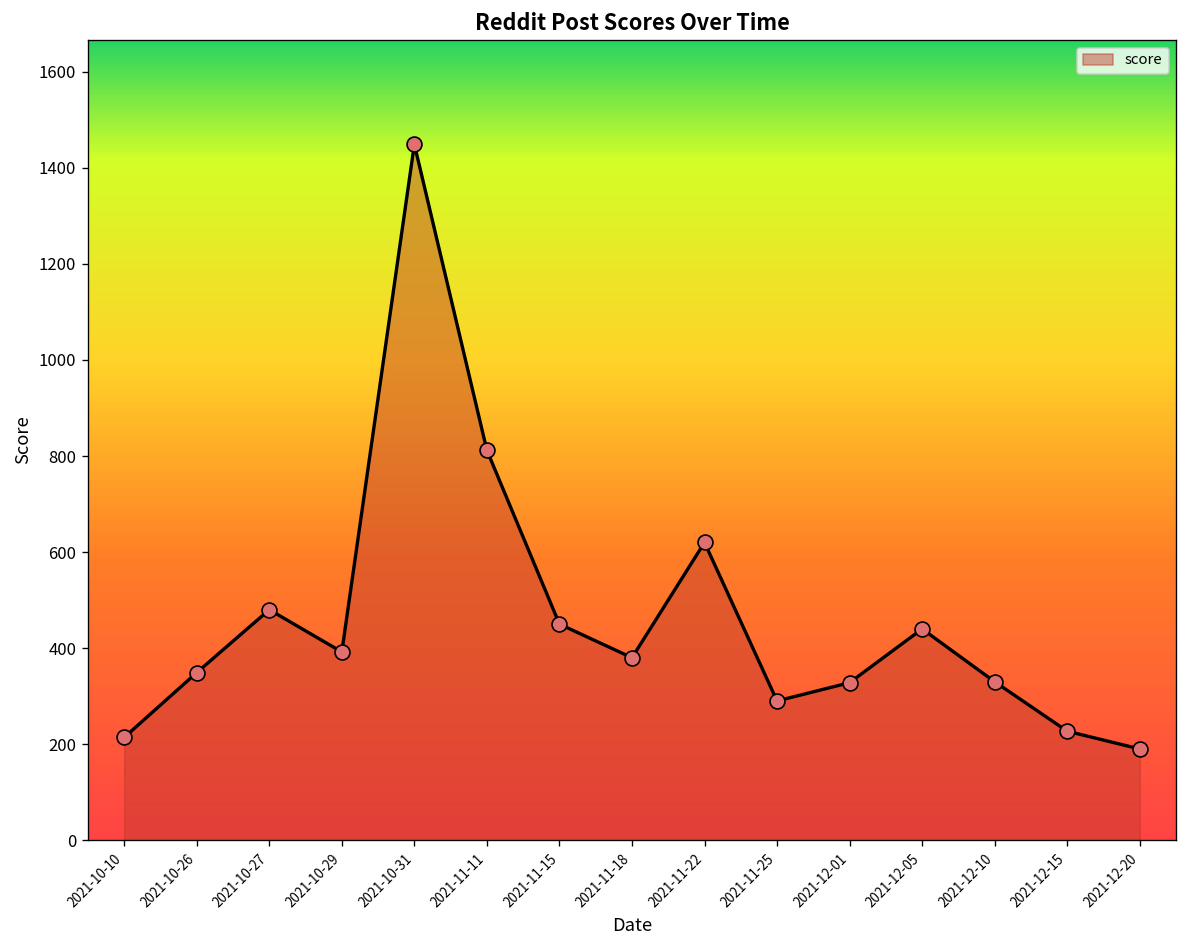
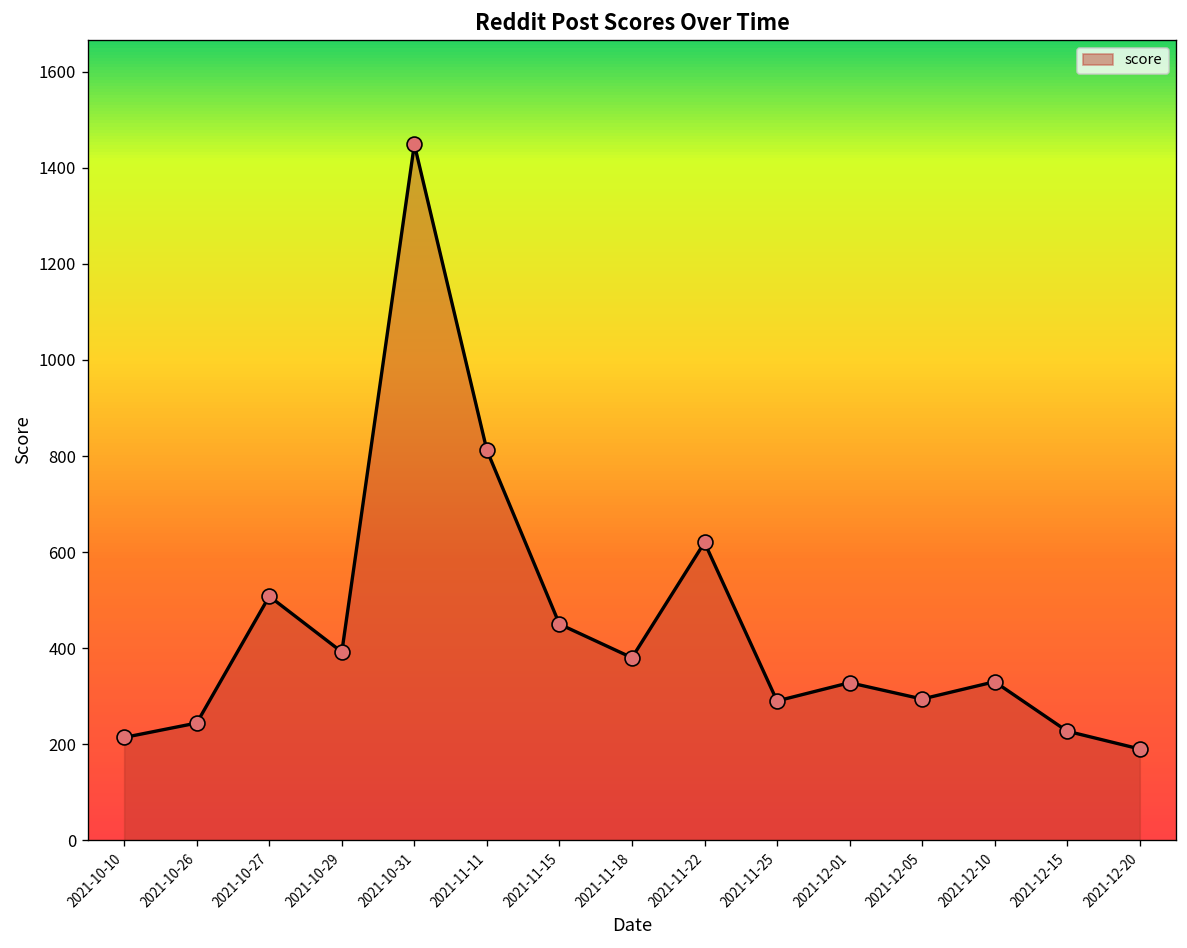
2021-10-26: 350 -> 240
2021-10-27: 480 -> 510
2021-12-05: 440 -> 290
